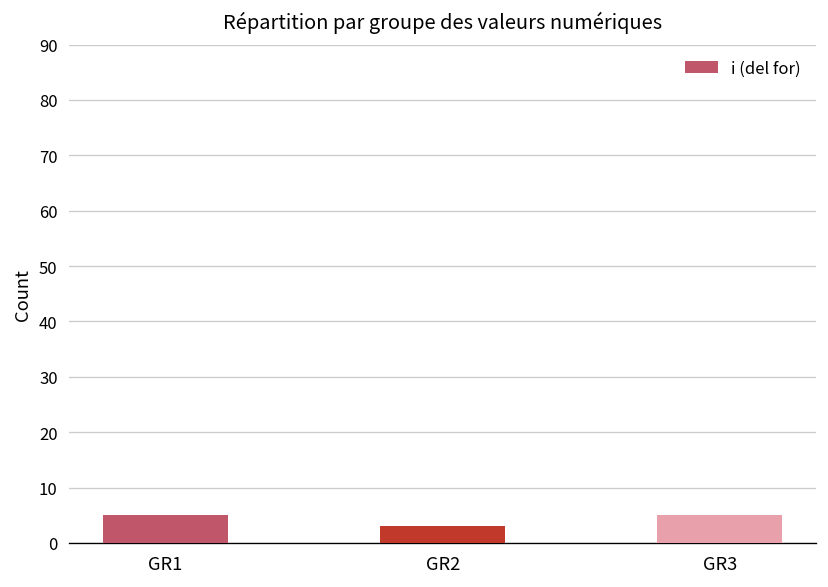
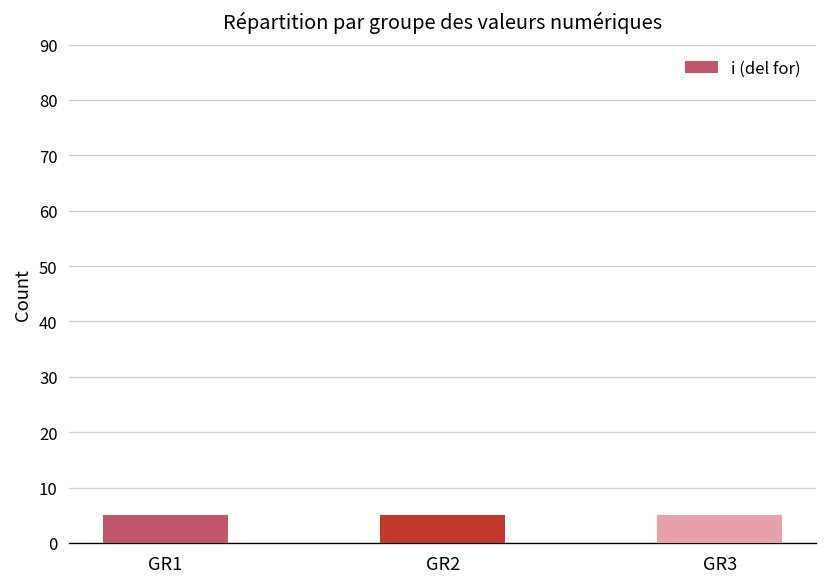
GR2: 3 -> 5
